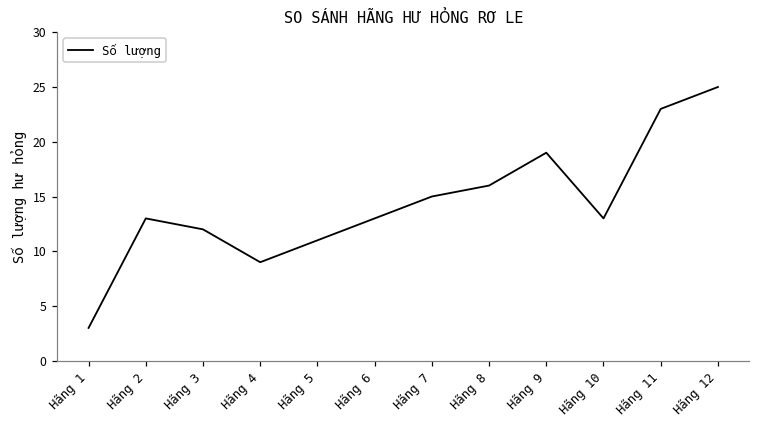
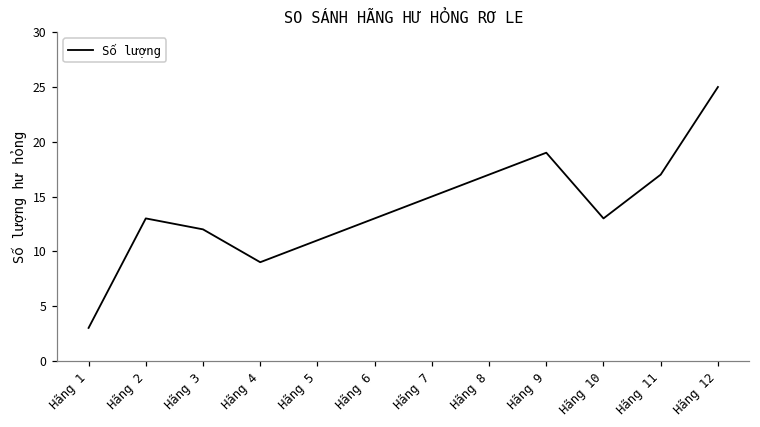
Hãng 8: 16 -> 17
Hãng 11: 23 -> 17
